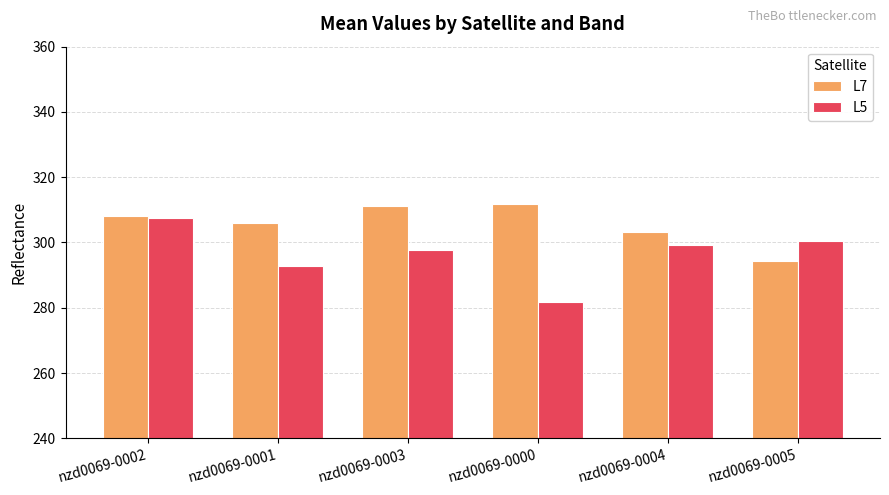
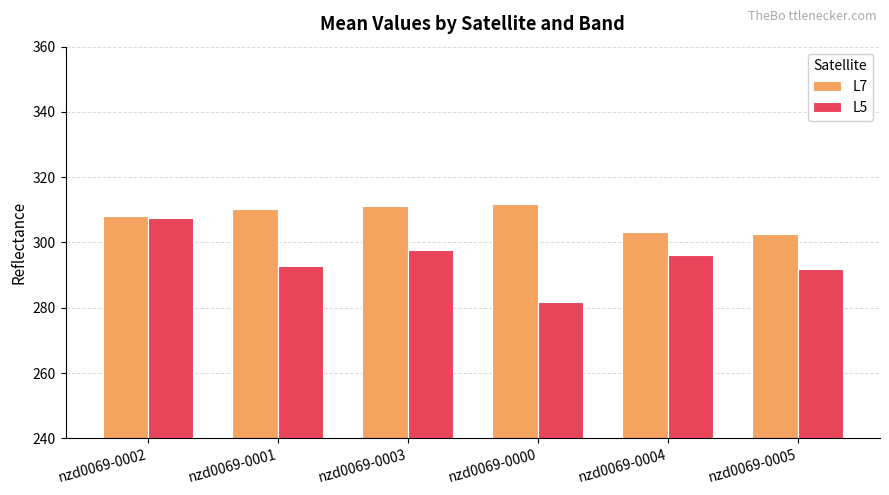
L7, nzd0069-0001: 306 -> 310
L5, nzd0069-0004: 299 -> 296
L7, nzd0069-0005: 294 -> 303
L5, nzd0069-0005: 300 -> 292
